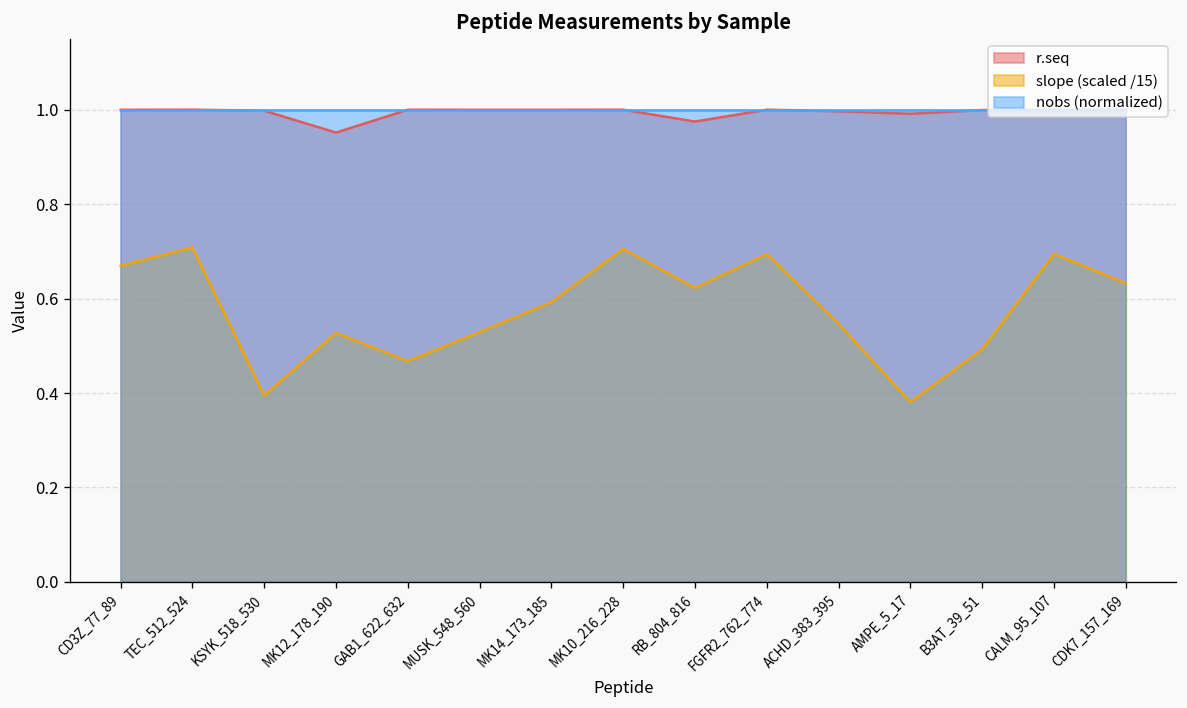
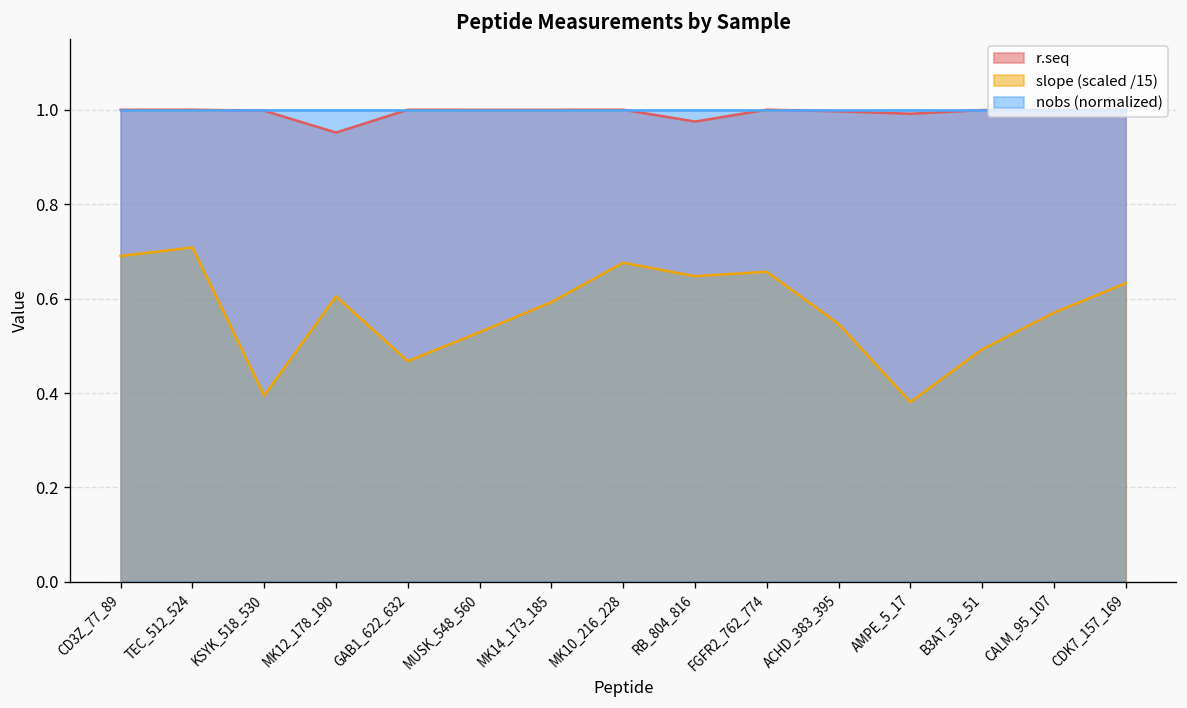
slope (scaled /15), CD3Z_77_89: 0.67 -> 0.69
slope (scaled /15), MK12_178_190: 0.53 -> 0.60
slope (scaled /15), MK10_216_228: 0.71 -> 0.68
slope (scaled /15), RB_804_816: 0.62 -> 0.65
slope (scaled /15), FGFR2_762_774: 0.69 -> 0.66
slope (scaled /15), CALM_95_107: 0.69 -> 0.57
